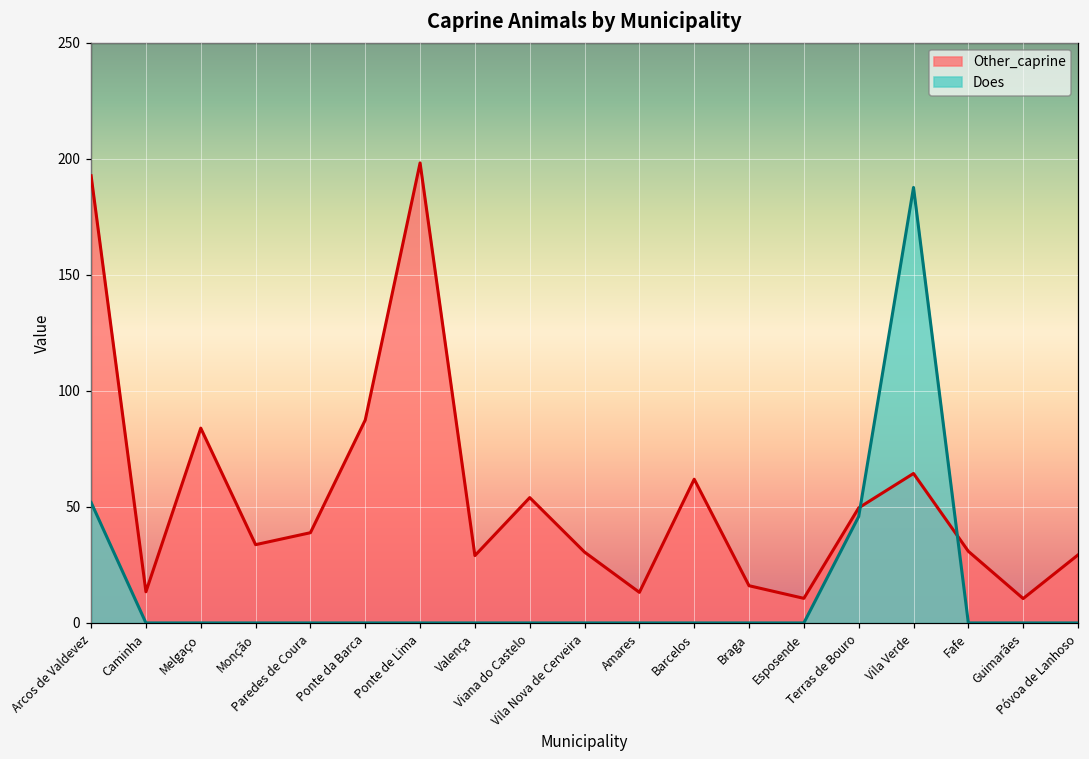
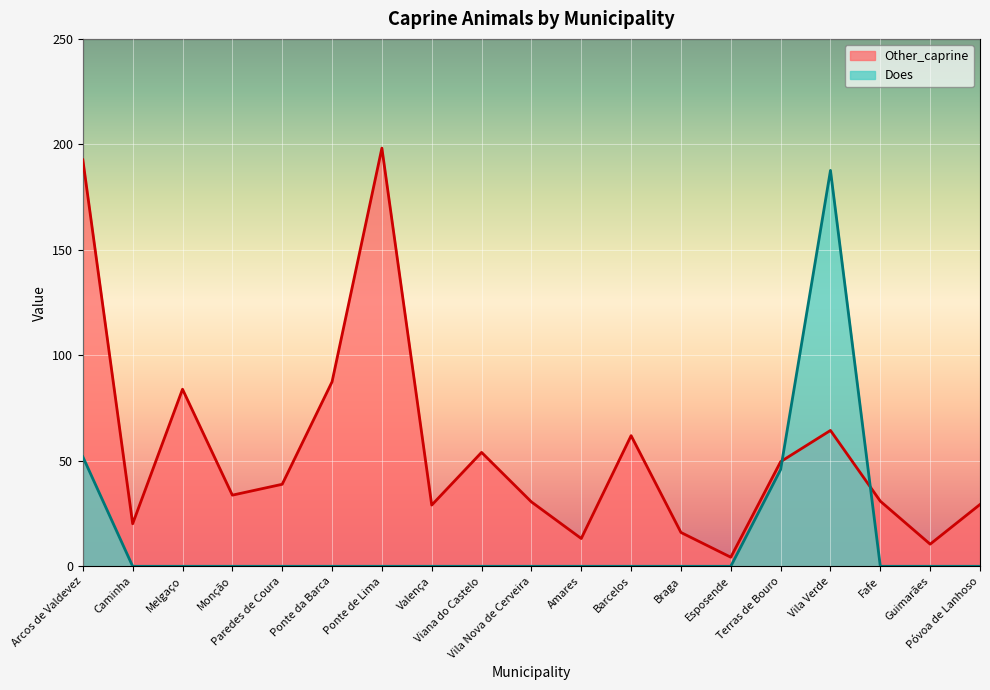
Other_caprine, Caminha: 13 -> 20
Other_caprine, Esposende: 11 -> 4
